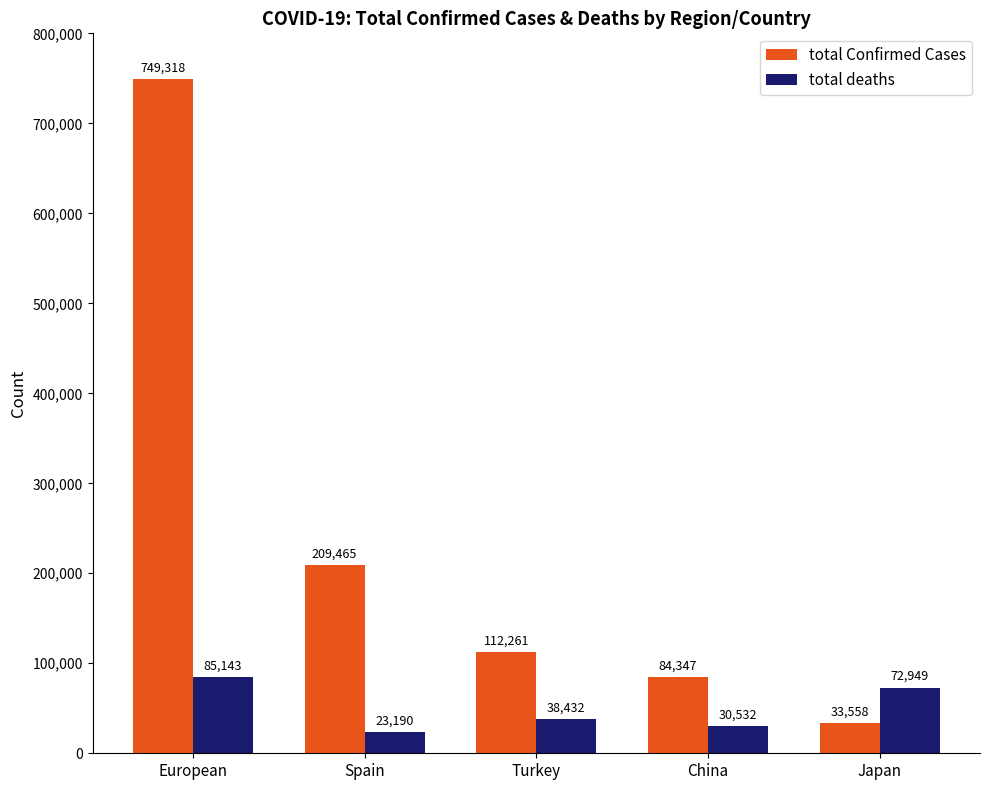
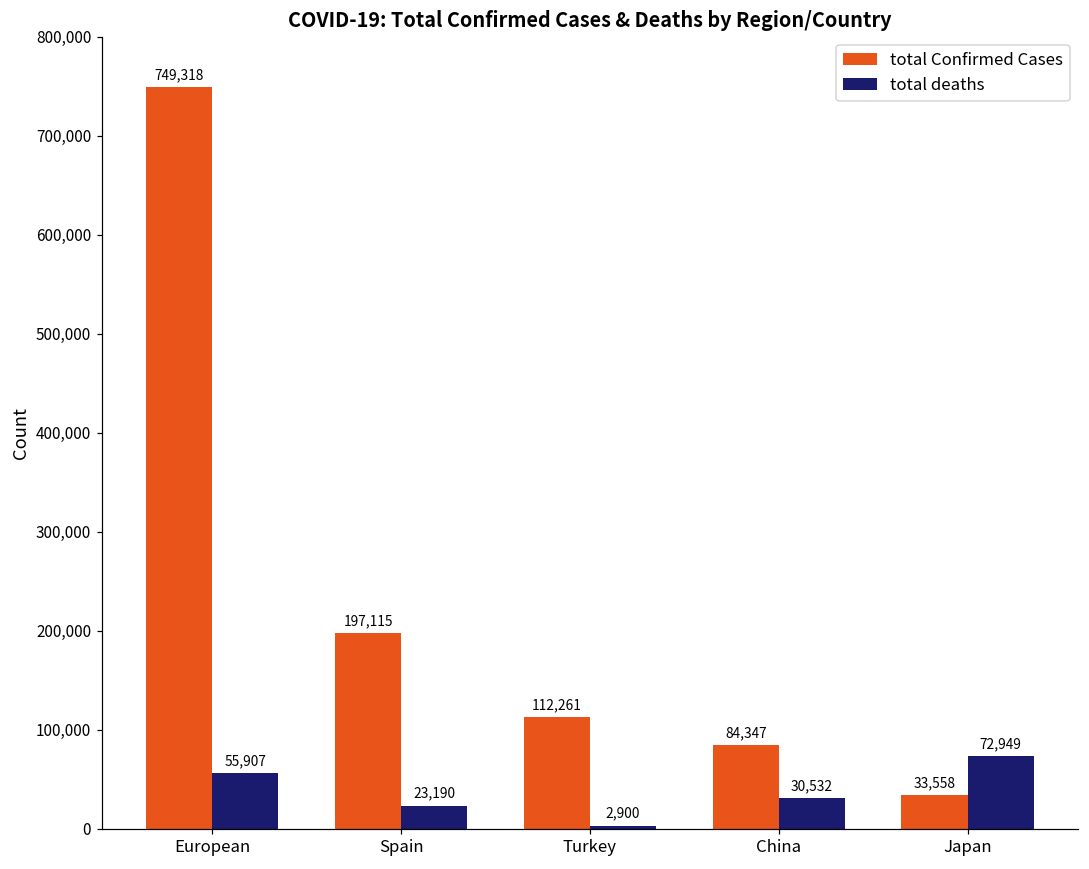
total deaths, European: 85,143 -> 55,907
total Confirmed Cases, Spain: 209,465 -> 197,115
total deaths, Turkey: 38,432 -> 2,900
